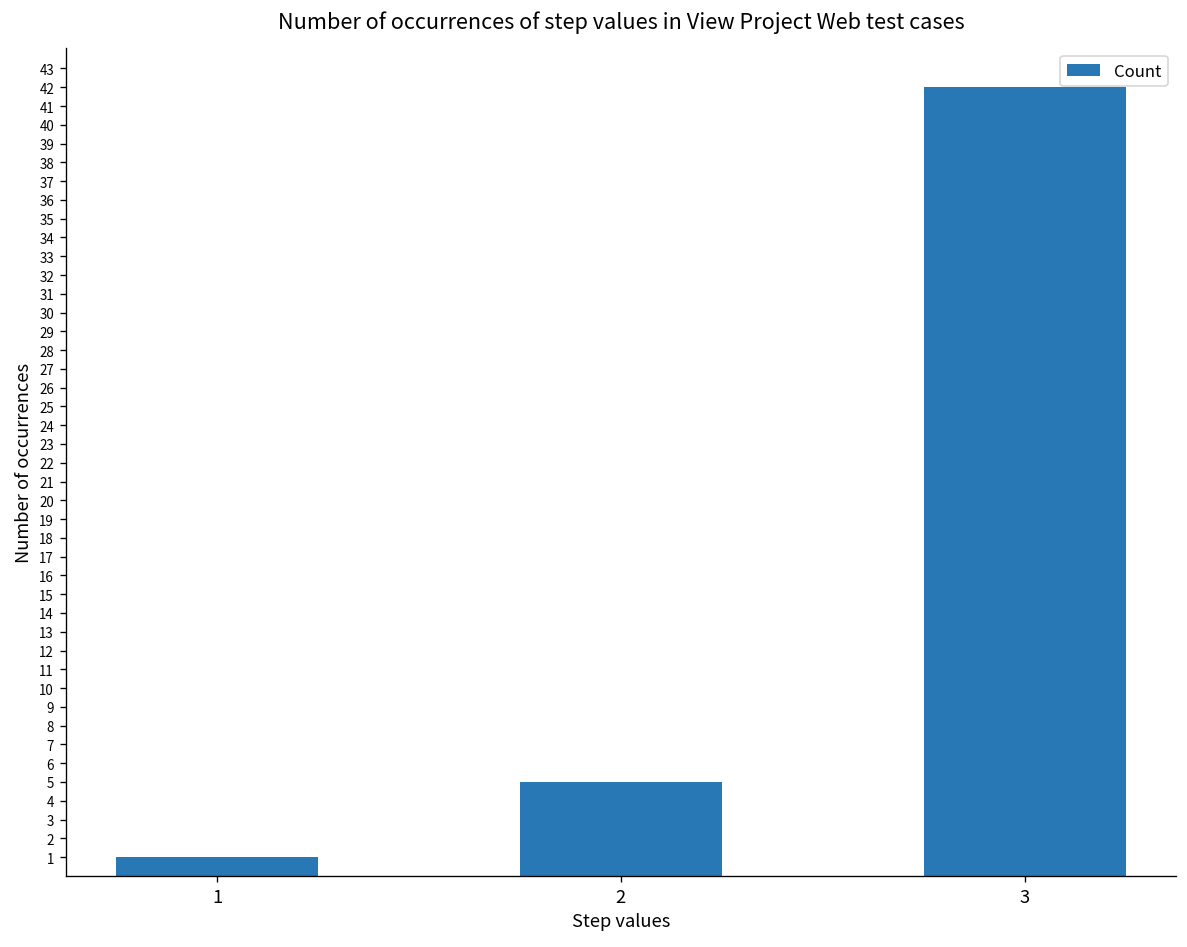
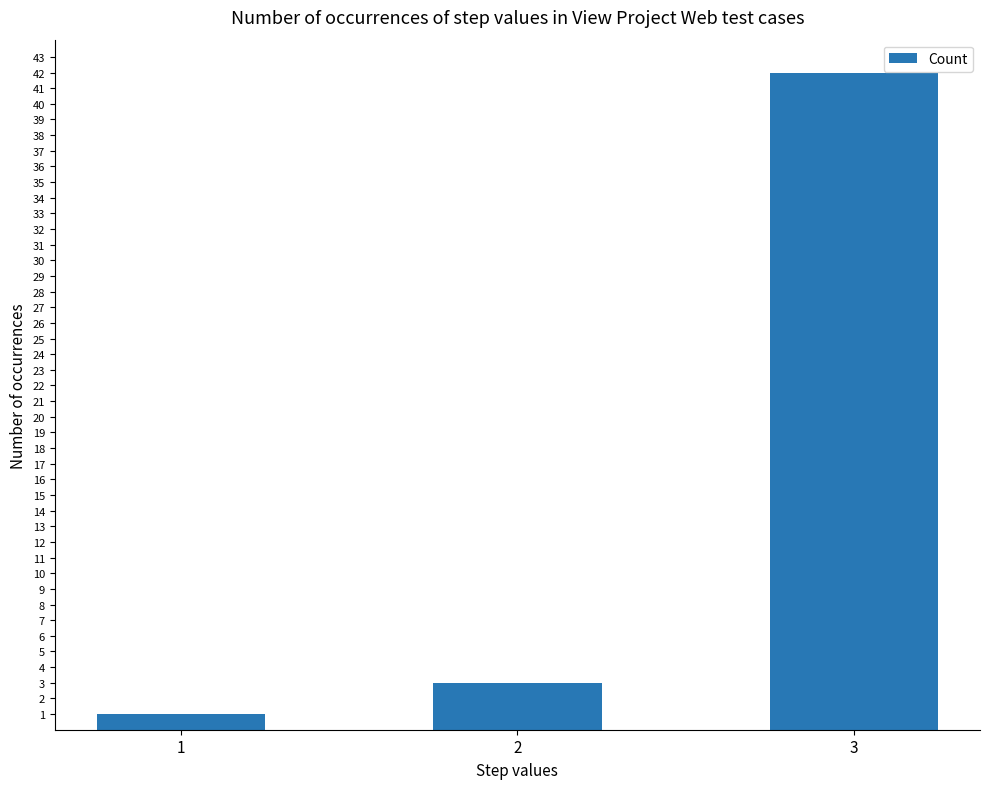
2: 5 -> 3
